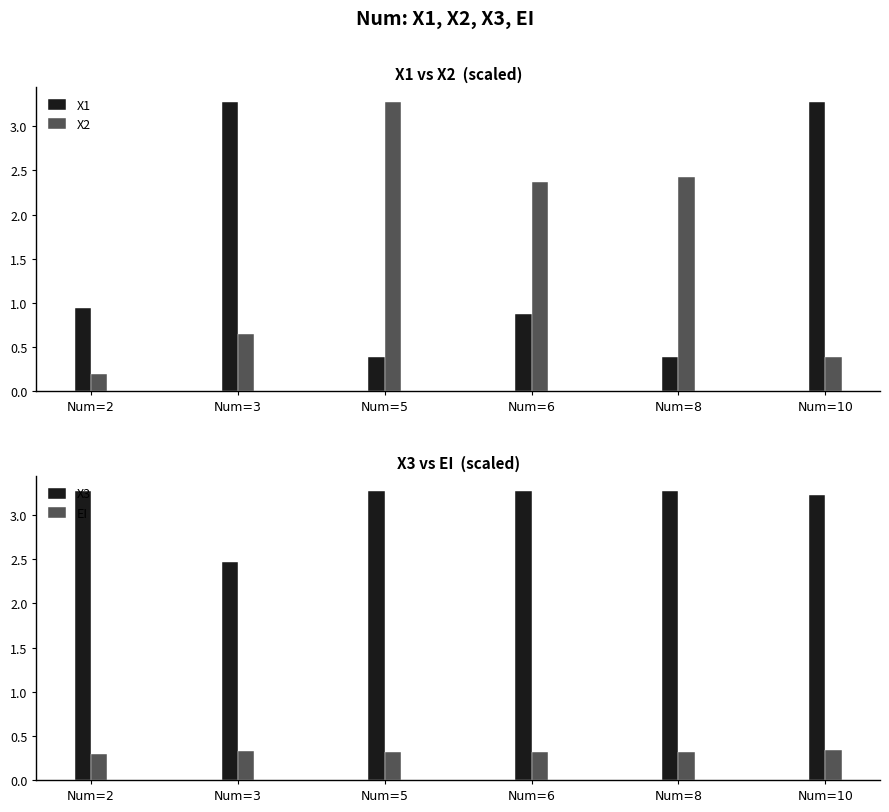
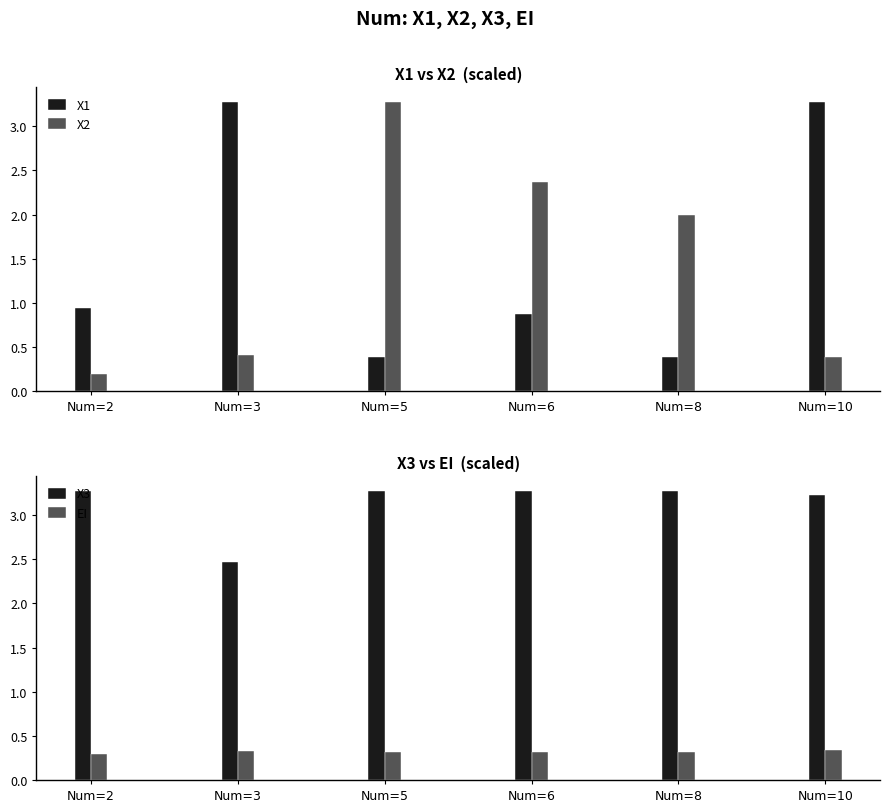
X1 vs X2 (scaled), X2, Num=3: 0.6 -> 0.4
X1 vs X2 (scaled), X2, Num=8: 2.4 -> 2.0
